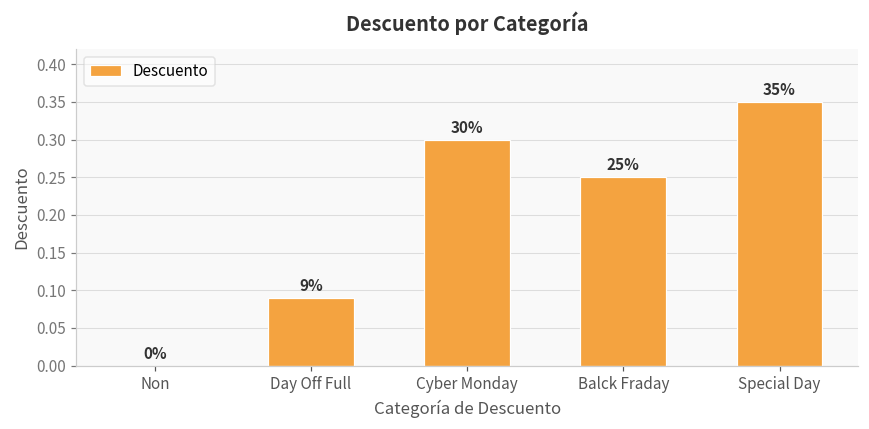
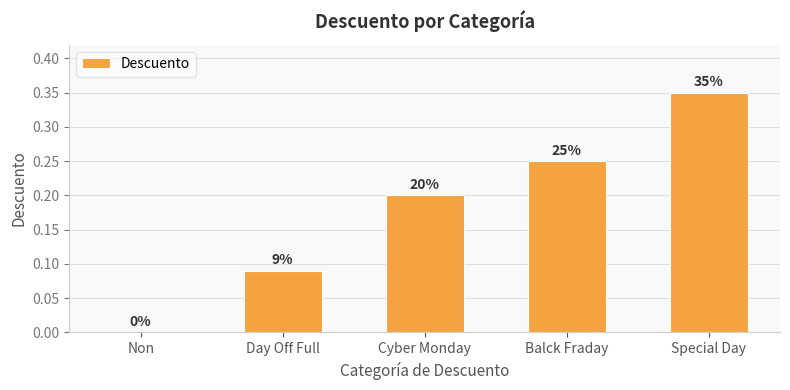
Cyber Monday: 30% -> 20%
